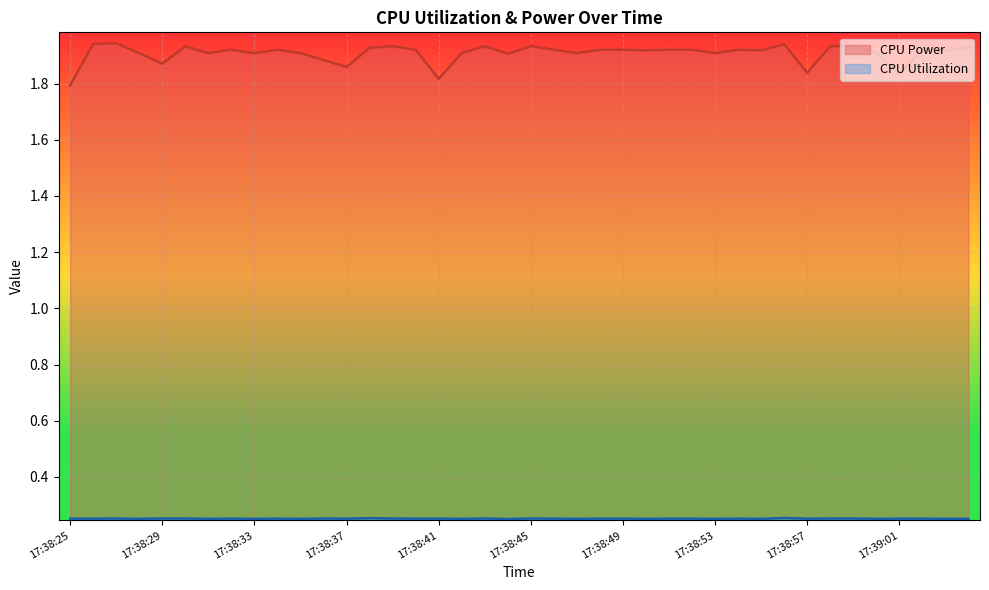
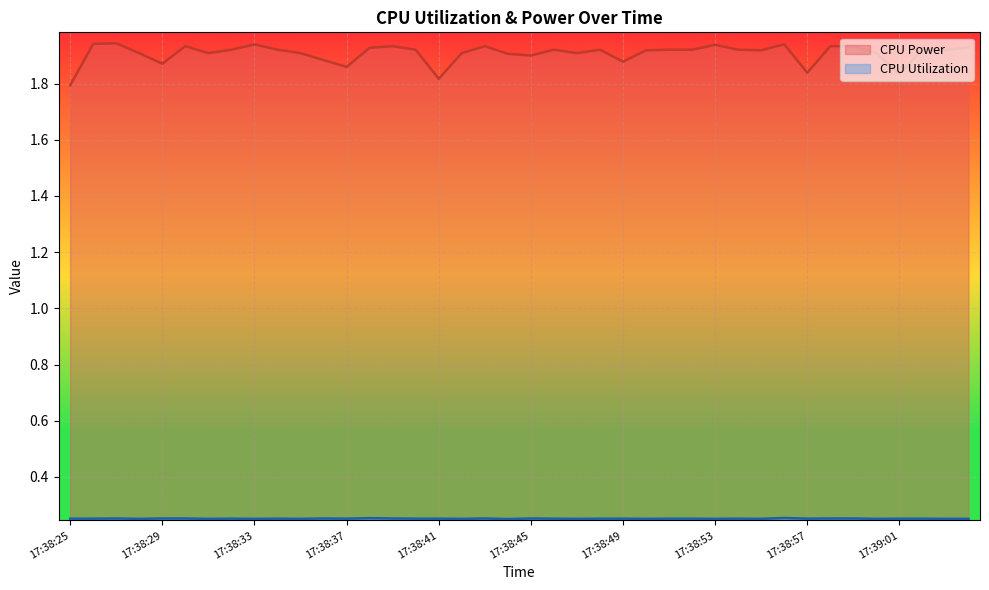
CPU Power, 17:38:33: 1.91 -> 1.94
CPU Power, 17:38:45: 1.93 -> 1.90
CPU Power, 17:38:49: 1.92 -> 1.88
CPU Power, 17:38:53: 1.91 -> 1.94
